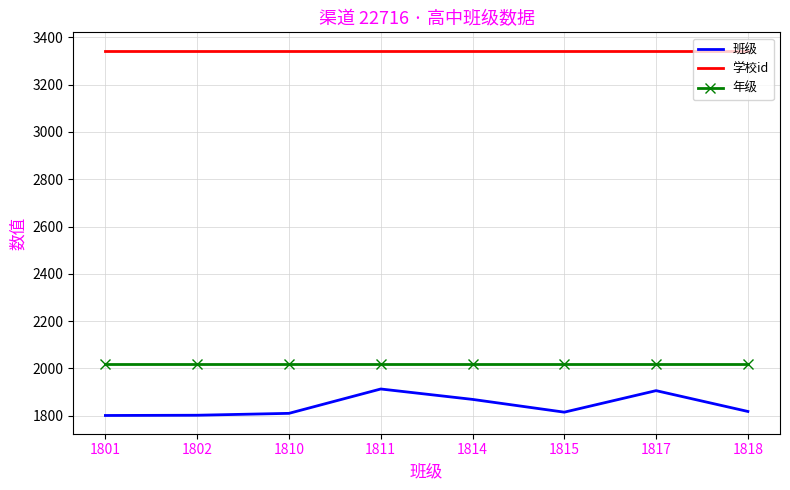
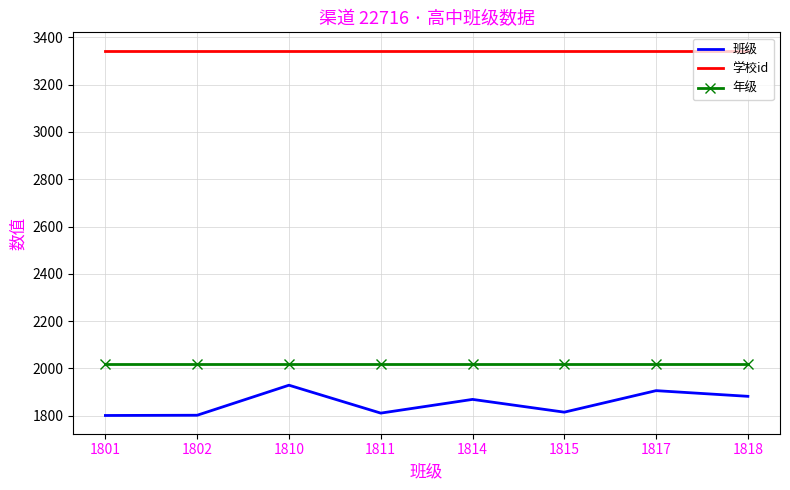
班级, 1810: 1810 -> 1930
班级, 1811: 1910 -> 1810
班级, 1818: 1820 -> 1880
